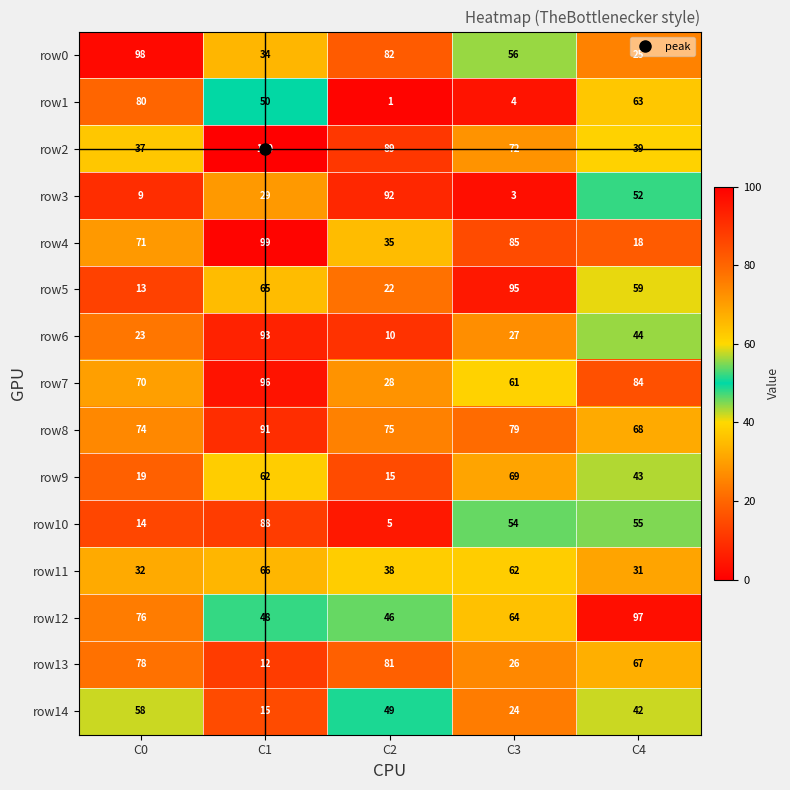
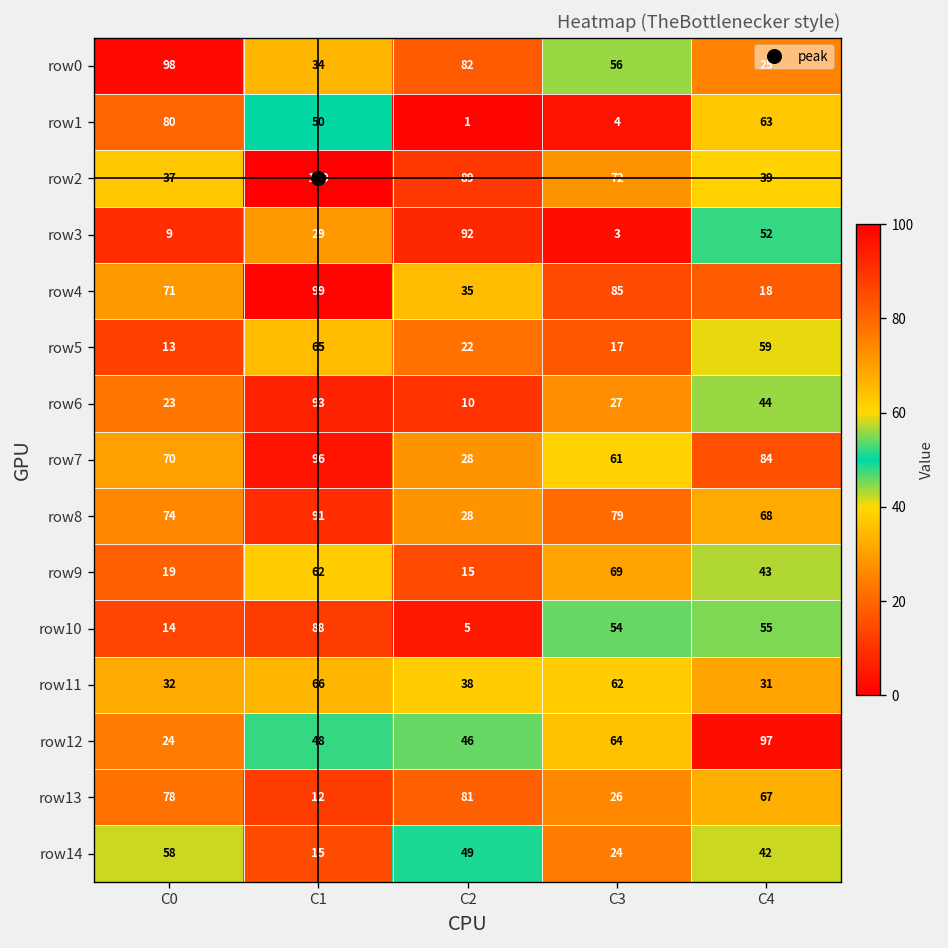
row5, C3: 95 -> 17
row8, C2: 75 -> 28
row12, C0: 76 -> 24
